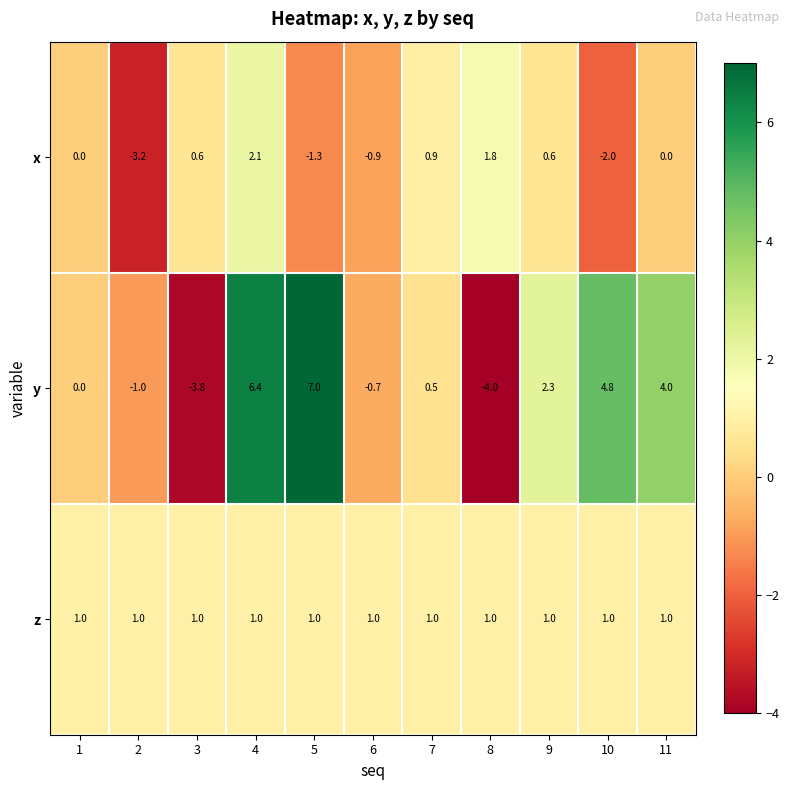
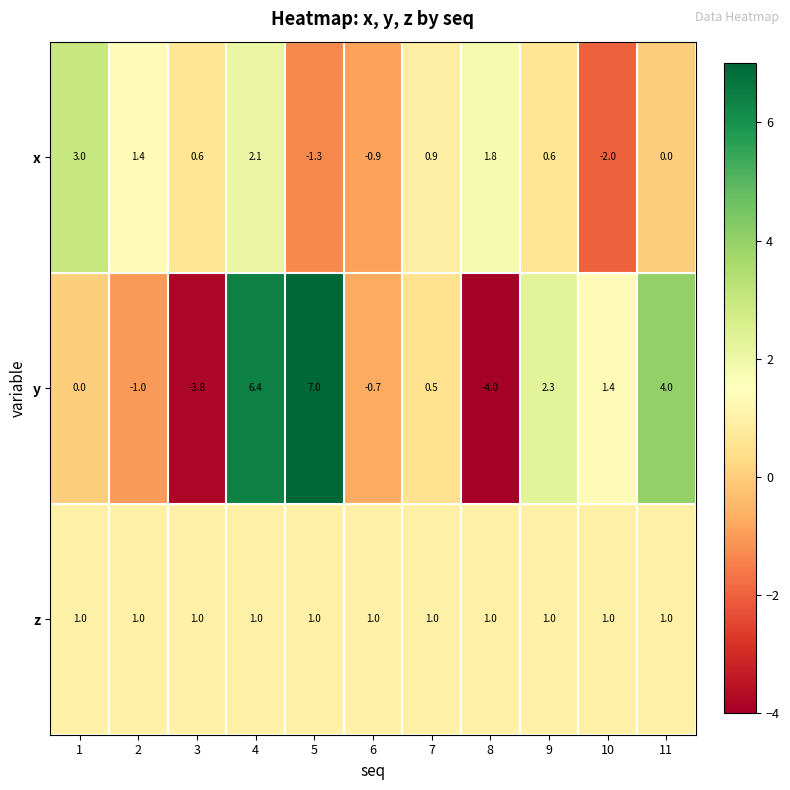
x, 1: 0.0 -> 3.0
x, 2: -3.2 -> 1.4
y, 10: 4.8 -> 1.4
